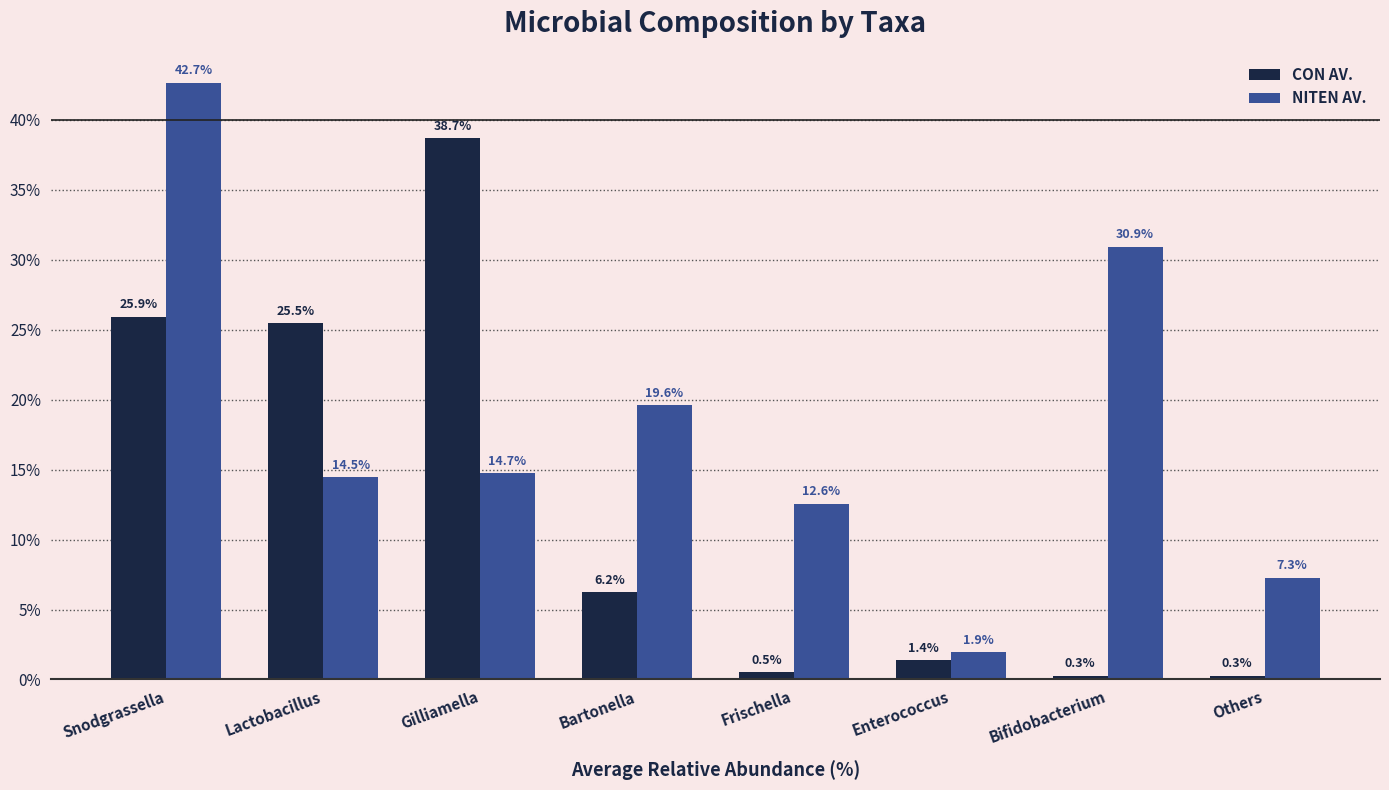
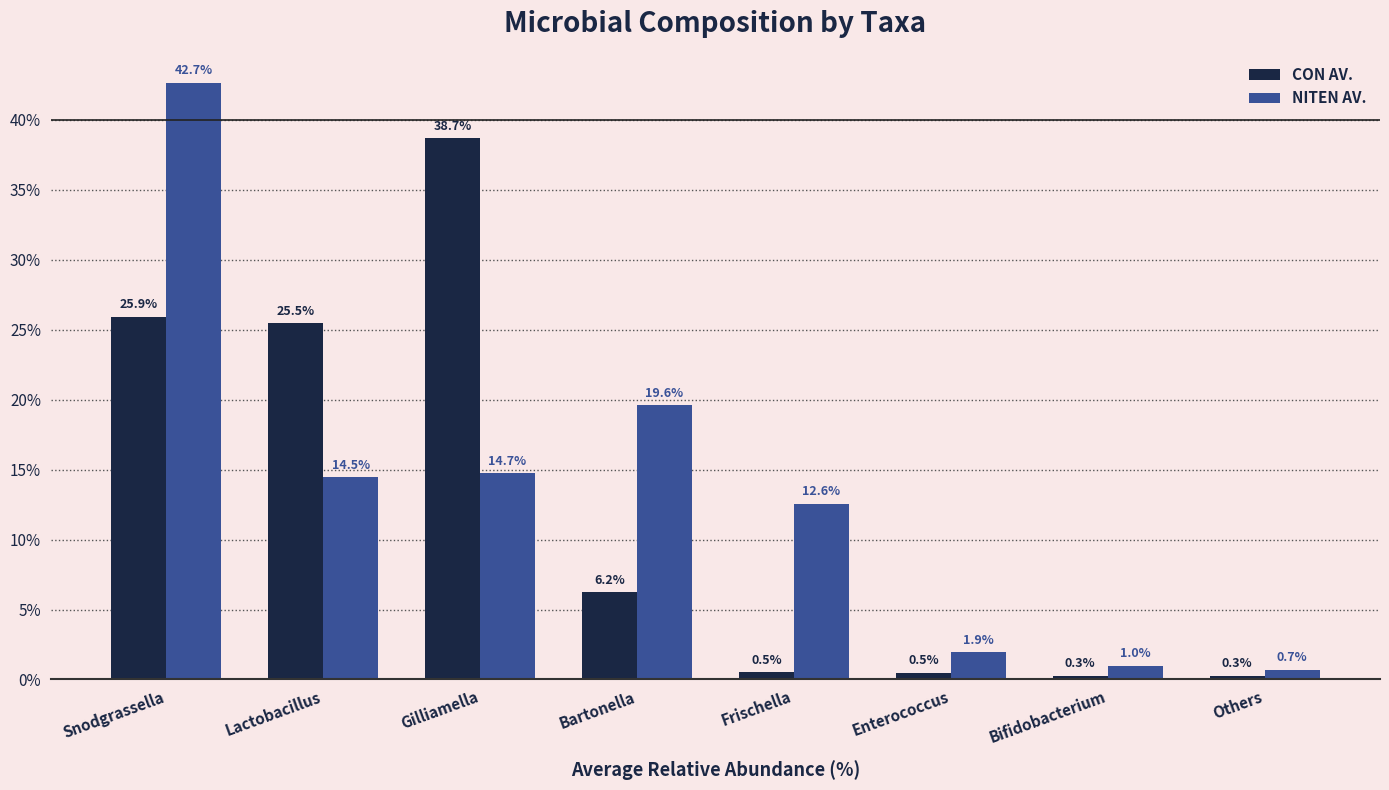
CON AV., Enterococcus: 1.4% -> 0.5%
NITEN AV., Bifidobacterium: 30.9% -> 1.0%
NITEN AV., Others: 7.3% -> 0.7%
